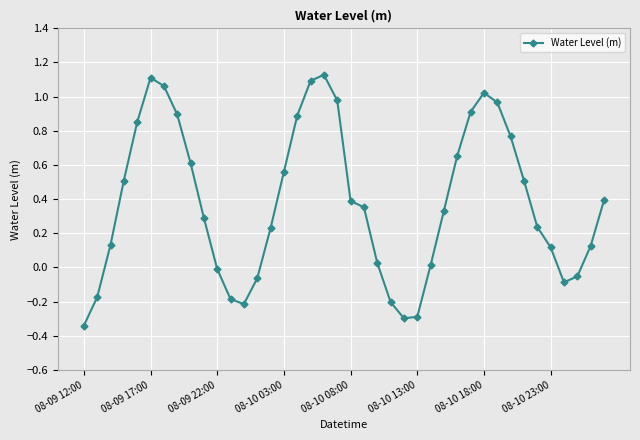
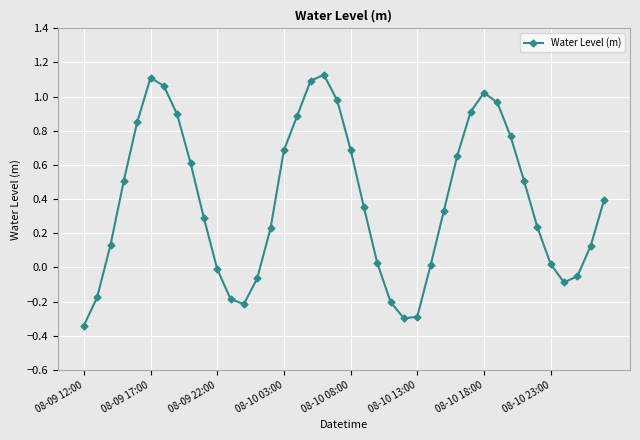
08-10 03:00: 0.56 -> 0.69
08-10 08:00: 0.39 -> 0.69
08-10 23:00: 0.12 -> 0.02
